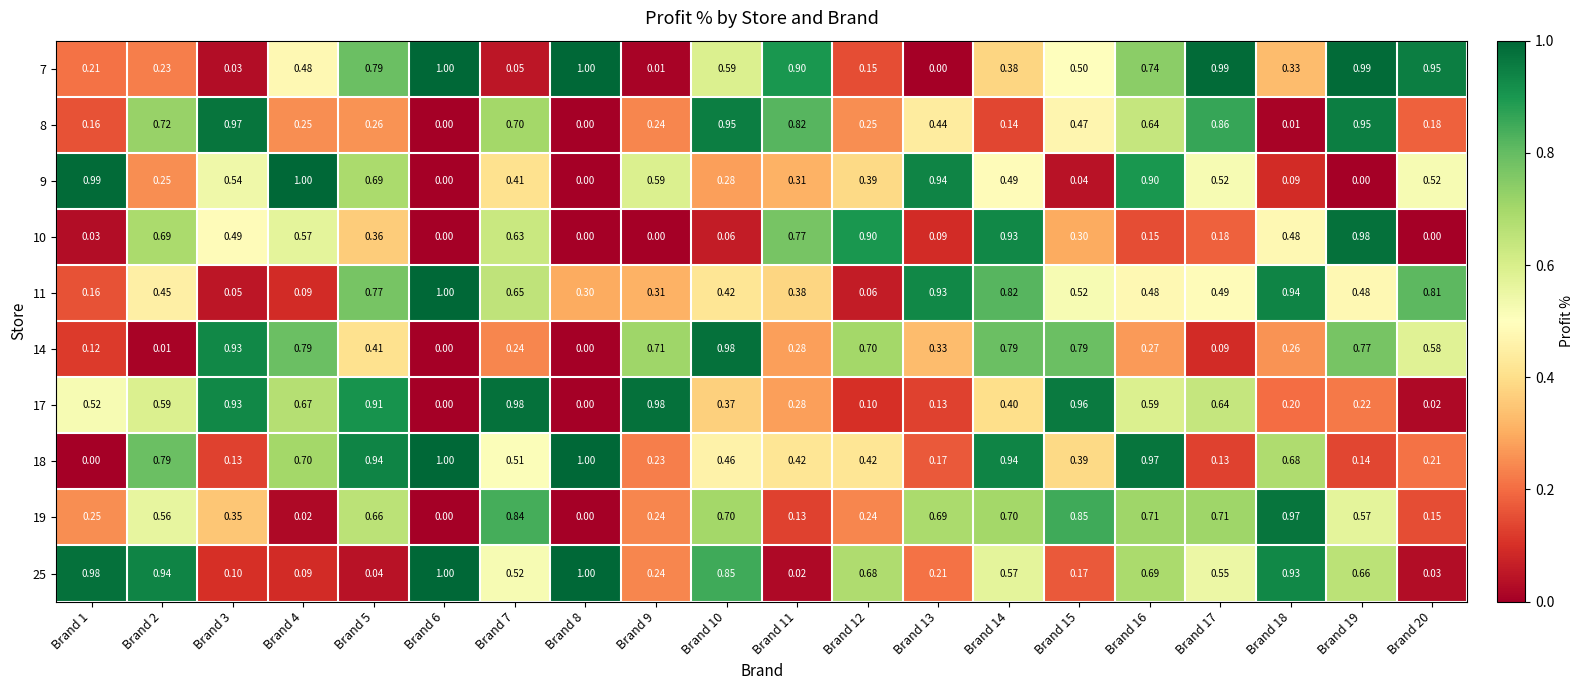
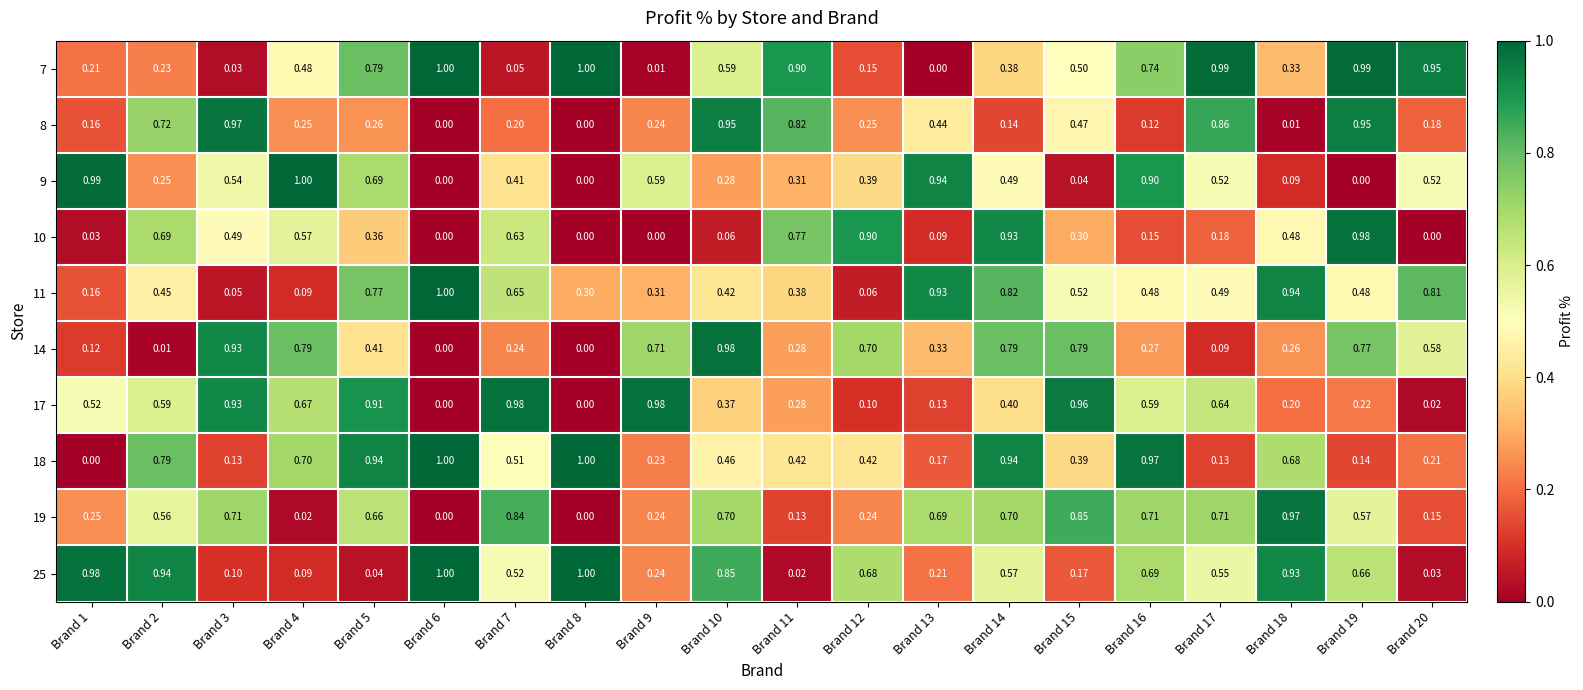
8, Brand 7: 0.70 -> 0.20
8, Brand 16: 0.64 -> 0.12
19, Brand 3: 0.35 -> 0.71
